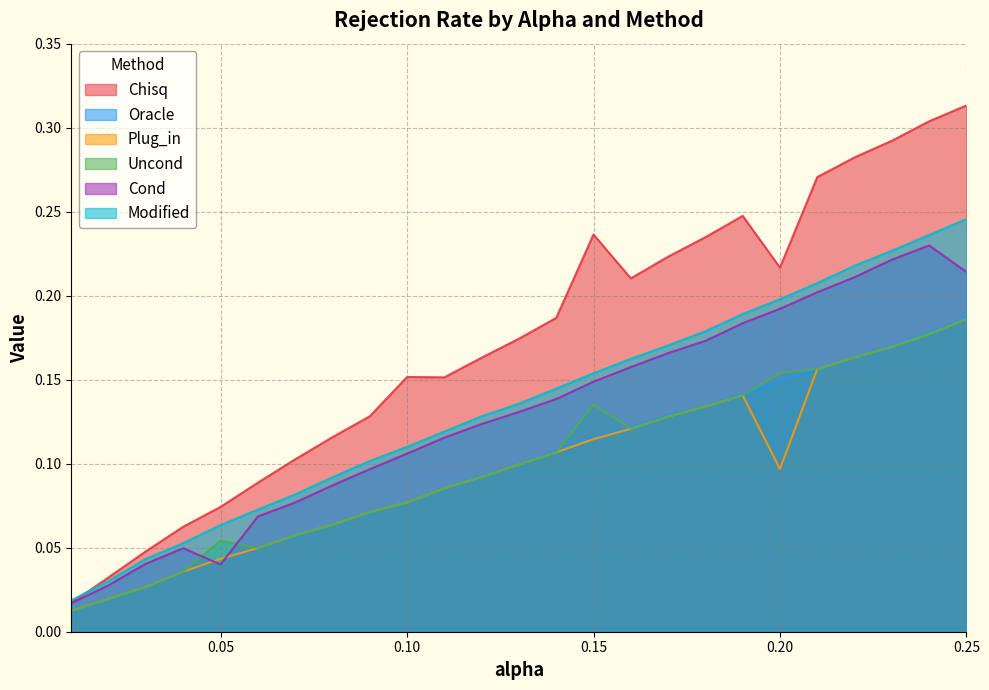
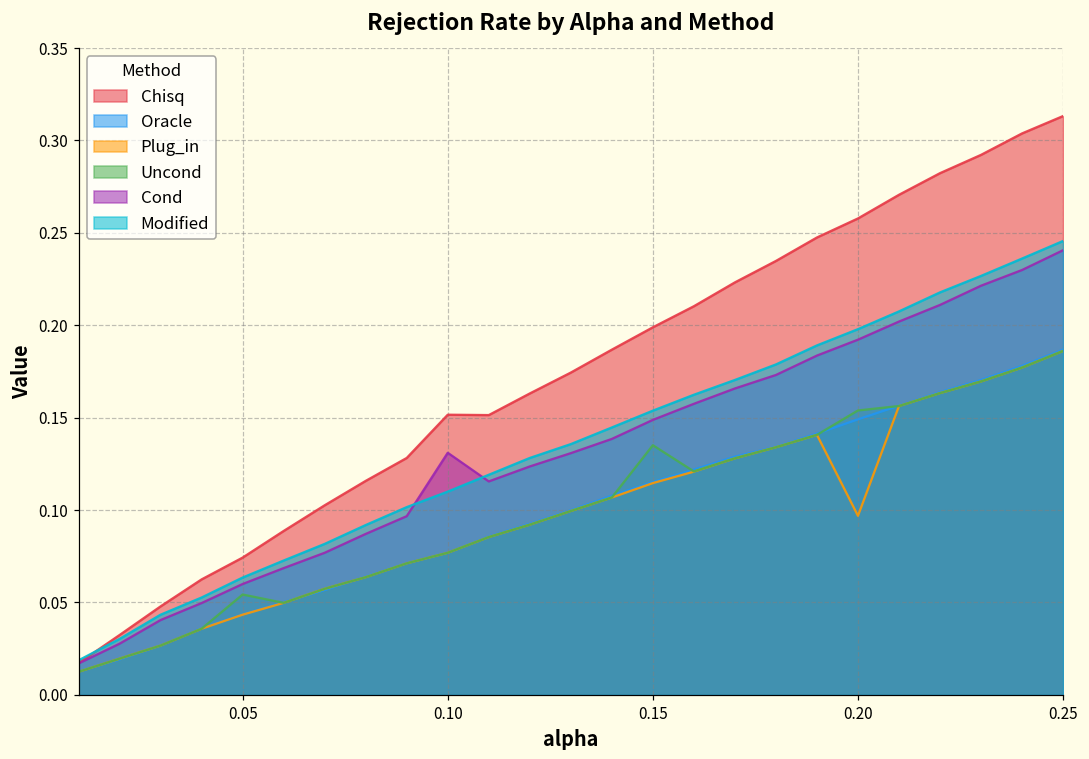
Cond, 0.05: 0.04 -> 0.06
Cond, 0.10: 0.106 -> 0.131
Chisq, 0.15: 0.236 -> 0.199
Chisq, 0.20: 0.217 -> 0.258
Cond, 0.25: 0.214 -> 0.241
